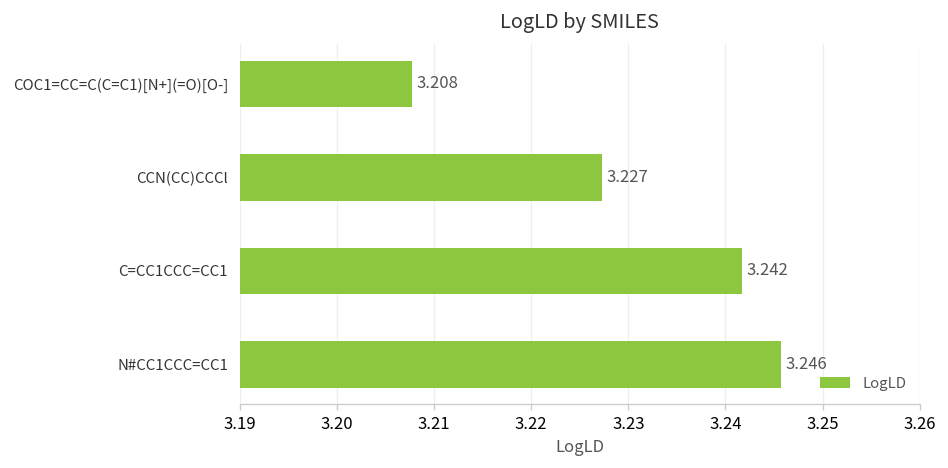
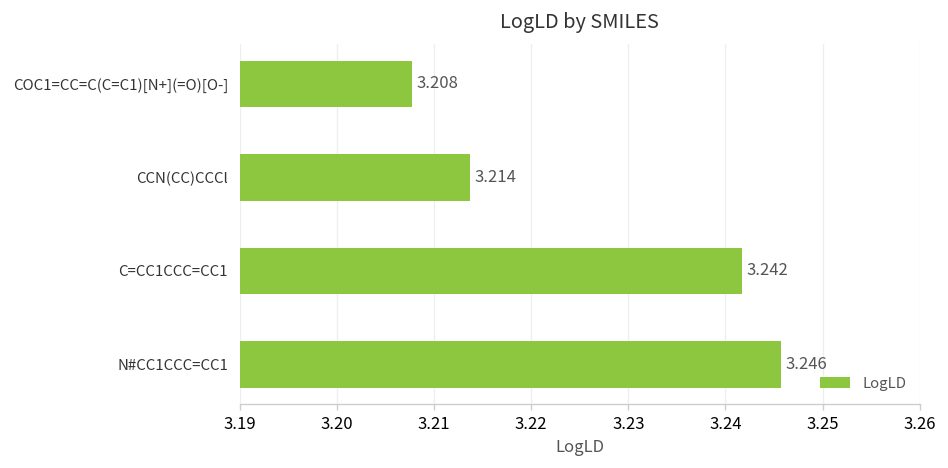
CCN(CC)CCCl: 3.227 -> 3.214
